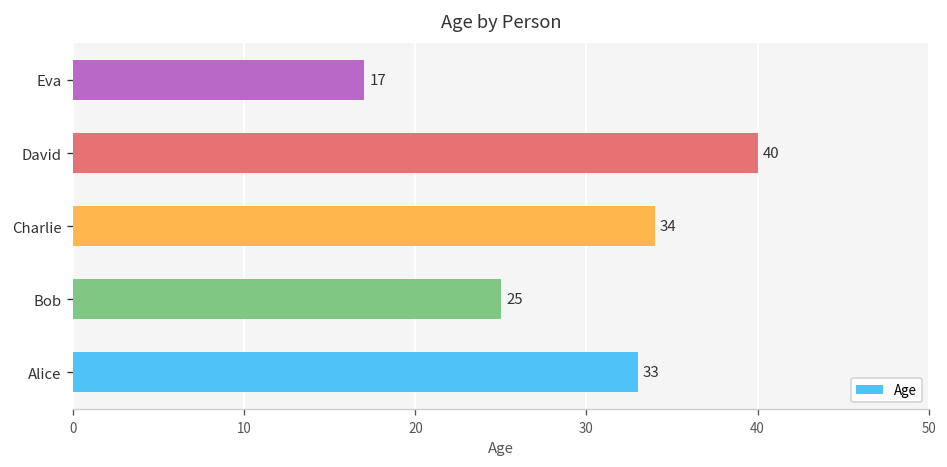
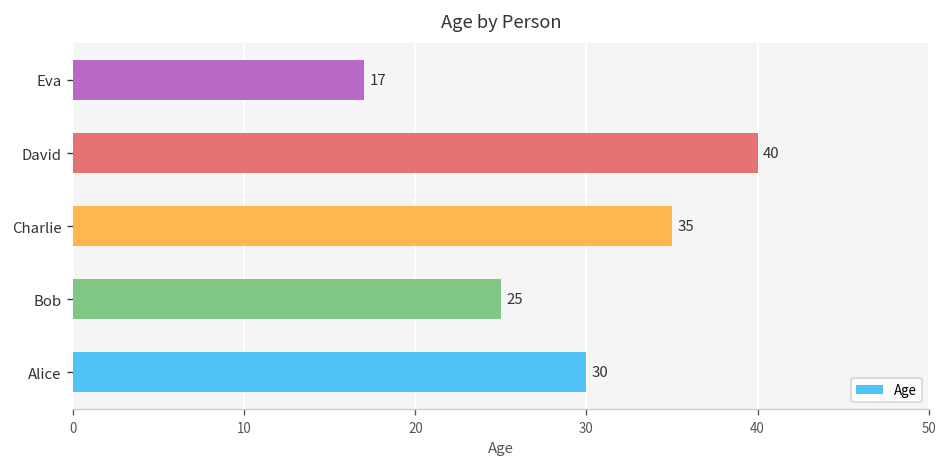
Charlie: 34 -> 35
Alice: 33 -> 30
